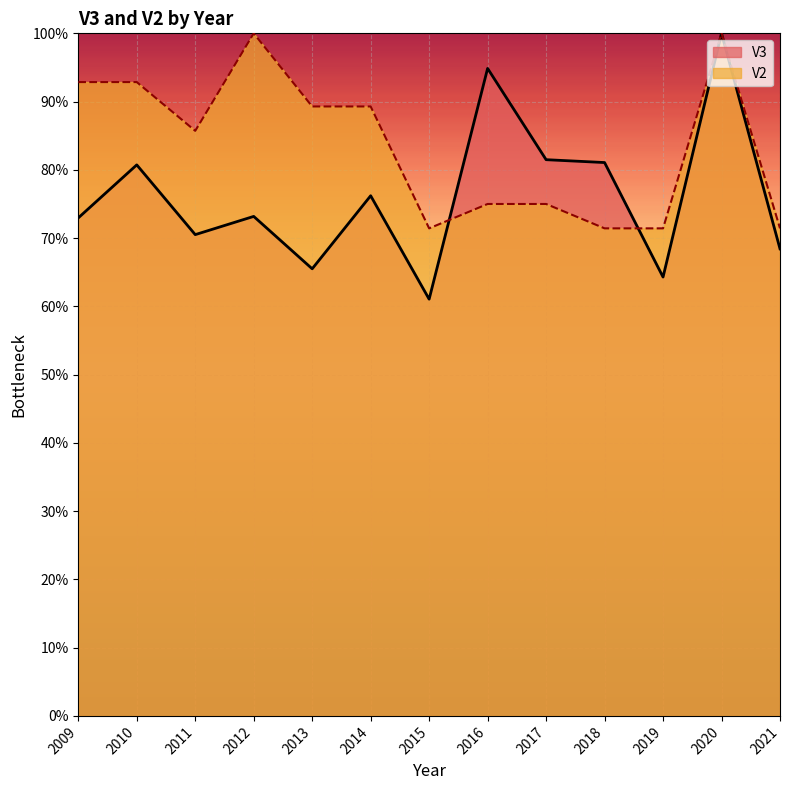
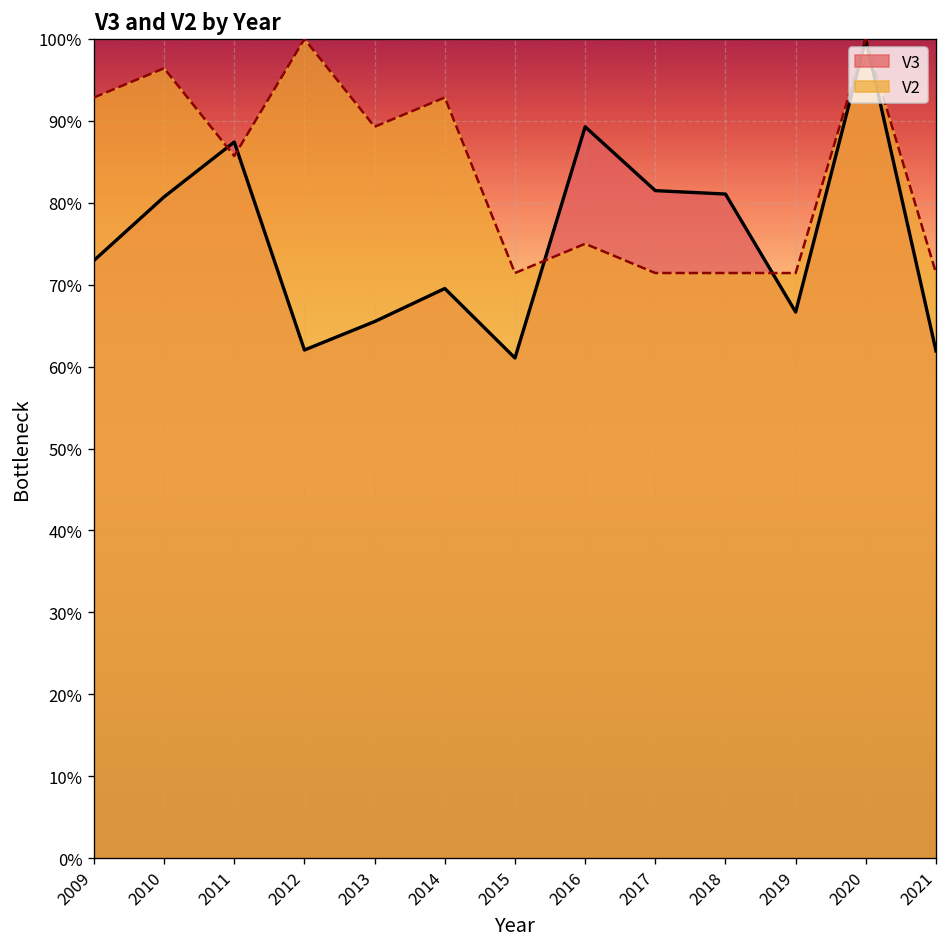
V2, 2010: 93% -> 96%
V3, 2011: 71% -> 87%
V3, 2012: 73% -> 62%
V3, 2014: 76% -> 70%
V2, 2014: 89% -> 93%
V3, 2016: 95% -> 89%
V2, 2017: 75% -> 71%
V3, 2019: 64% -> 67%
V3, 2021: 68% -> 62%
